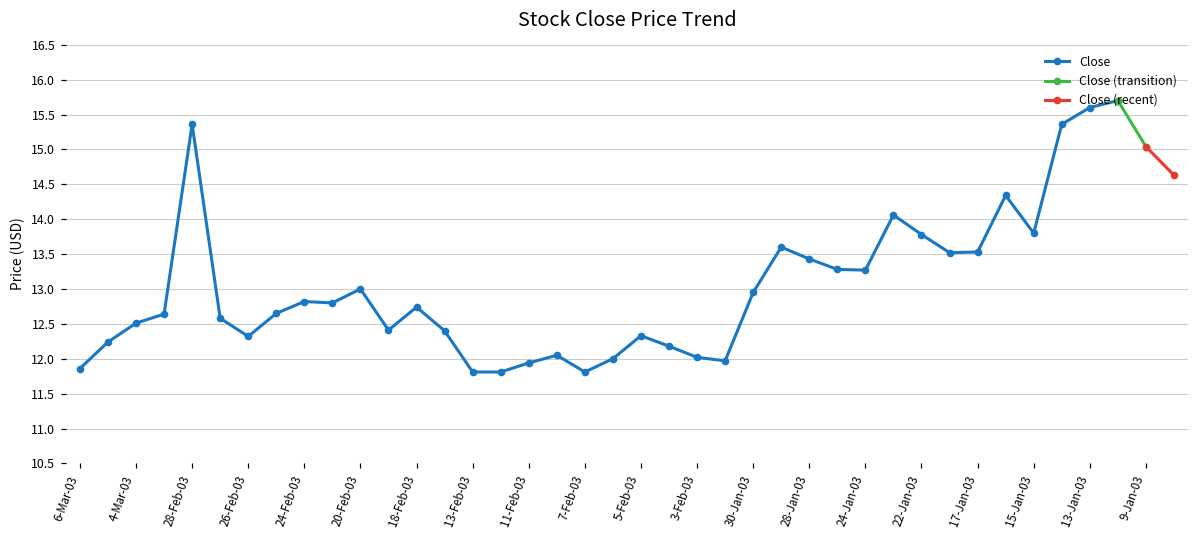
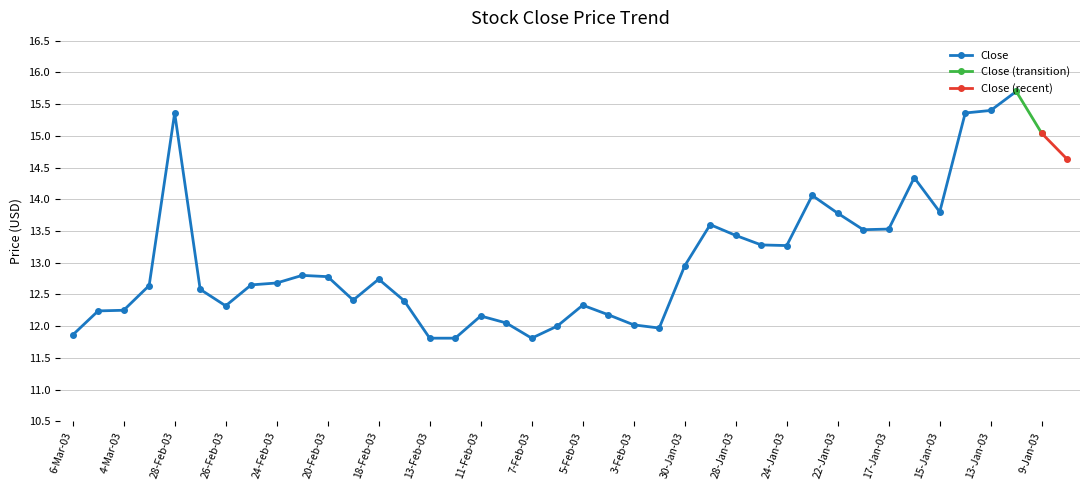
Close, 4-Mar-03: 12.5 -> 12.3
Close, 24-Feb-03: 12.8 -> 12.7
Close, 20-Feb-03: 13.0 -> 12.8
Close, 11-Feb-03: 11.9 -> 12.2
Close, 13-Jan-03: 15.6 -> 15.4
